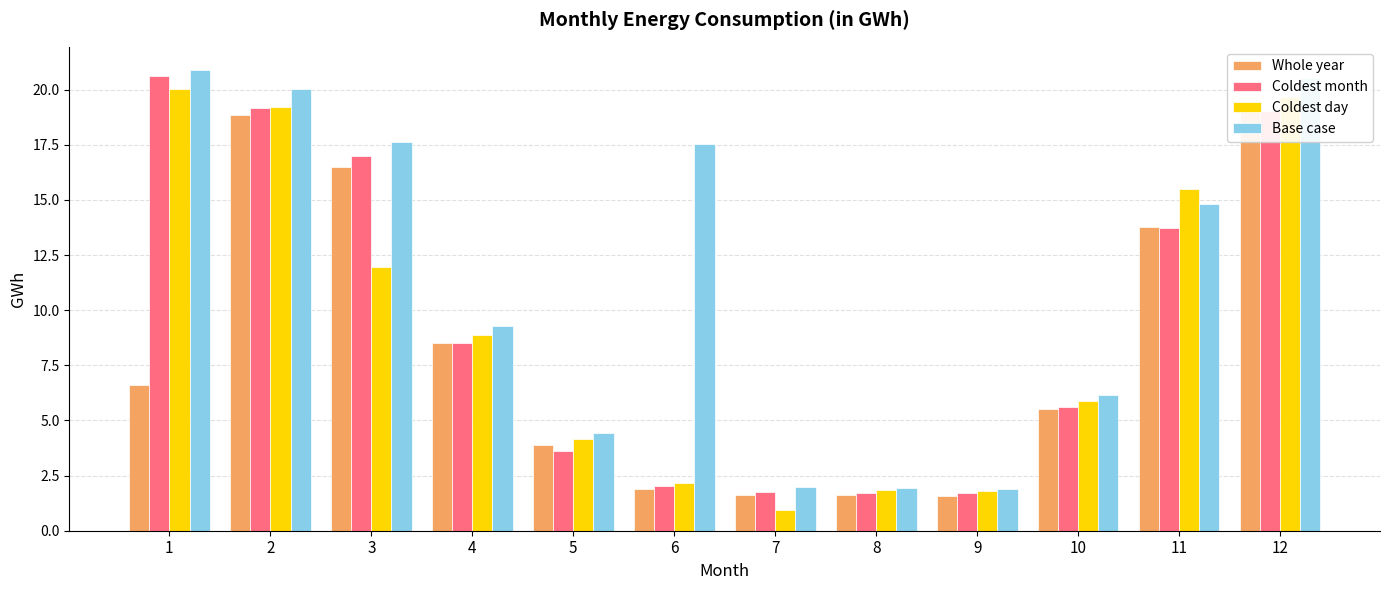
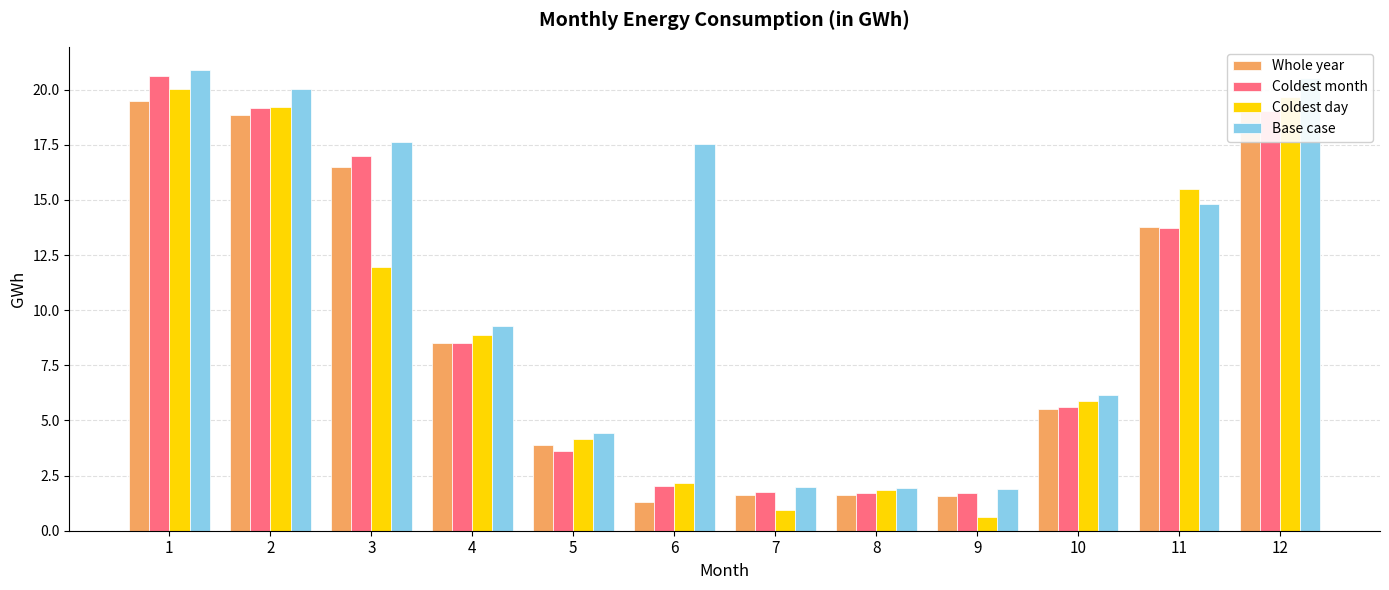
Whole year, 1: 6.6 -> 19.5
Whole year, 6: 1.9 -> 1.3
Coldest day, 9: 1.8 -> 0.6
